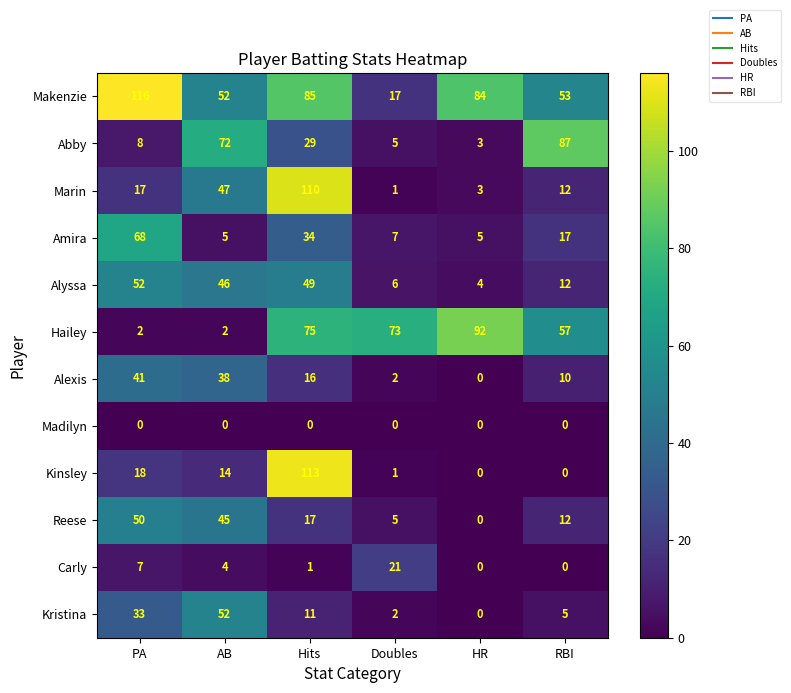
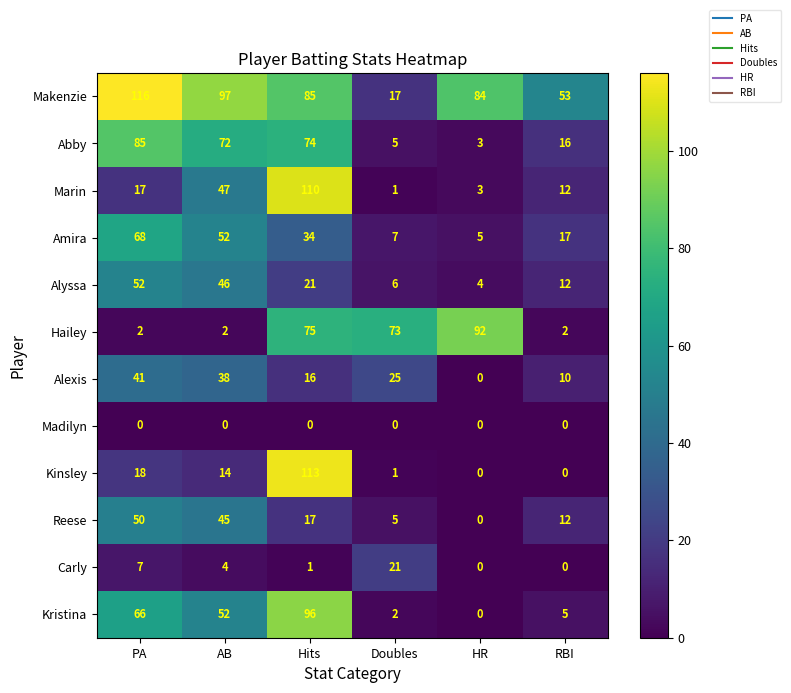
Makenzie, AB: 52 -> 97
Abby, PA: 8 -> 85
Abby, Hits: 29 -> 74
Abby, RBI: 87 -> 16
Amira, AB: 5 -> 52
Alyssa, Hits: 49 -> 21
Hailey, RBI: 57 -> 2
Alexis, Doubles: 2 -> 25
Kristina, PA: 33 -> 66
Kristina, Hits: 11 -> 96
